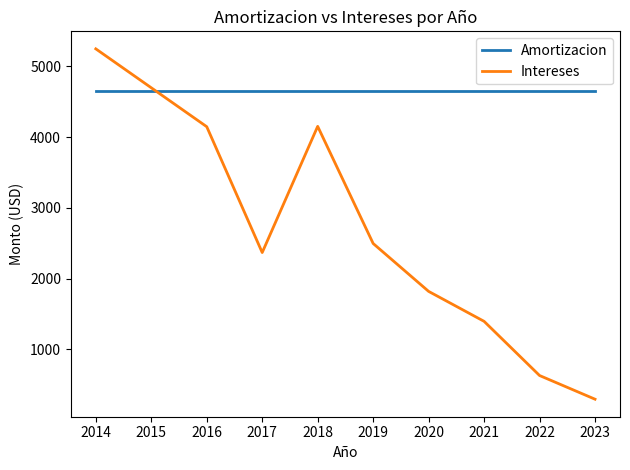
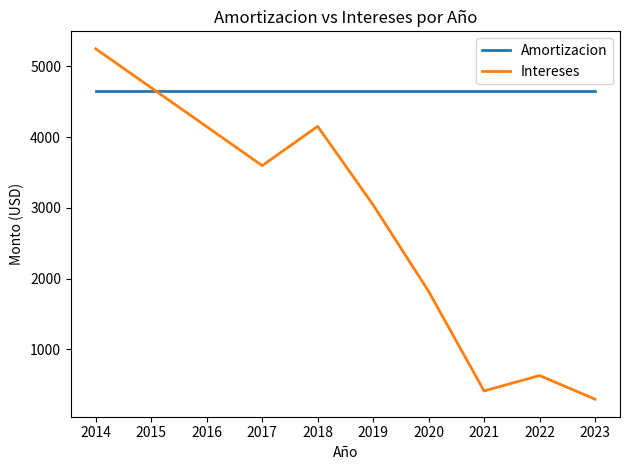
Intereses, 2017: 2400 -> 3600
Intereses, 2019: 2500 -> 3000
Intereses, 2021: 1400 -> 400
